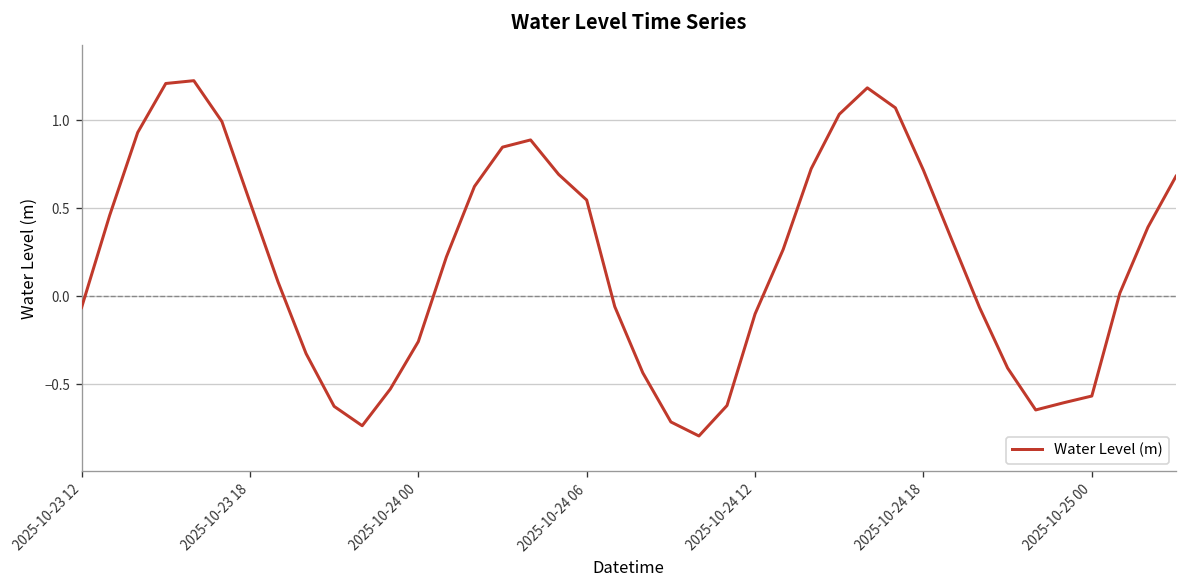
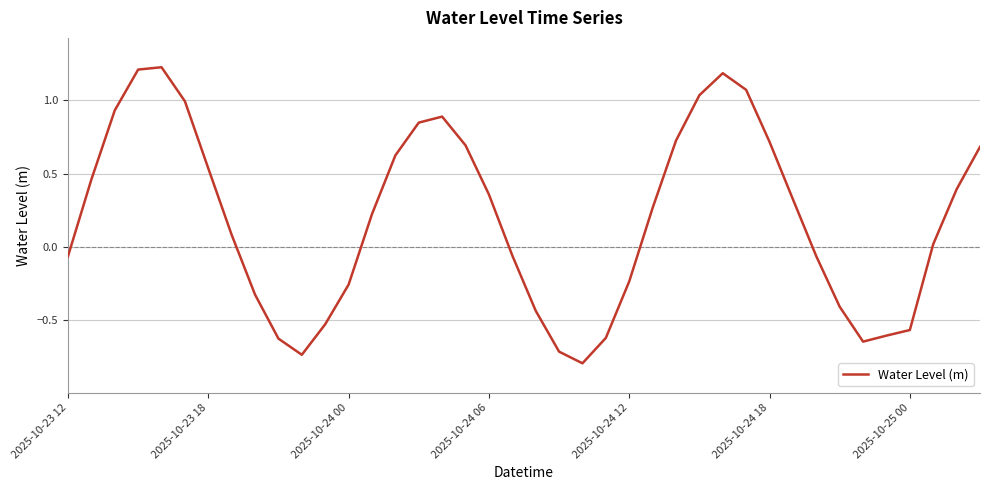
2025-10-24 06: 0.55 -> 0.36
2025-10-24 12: -0.10 -> -0.23
